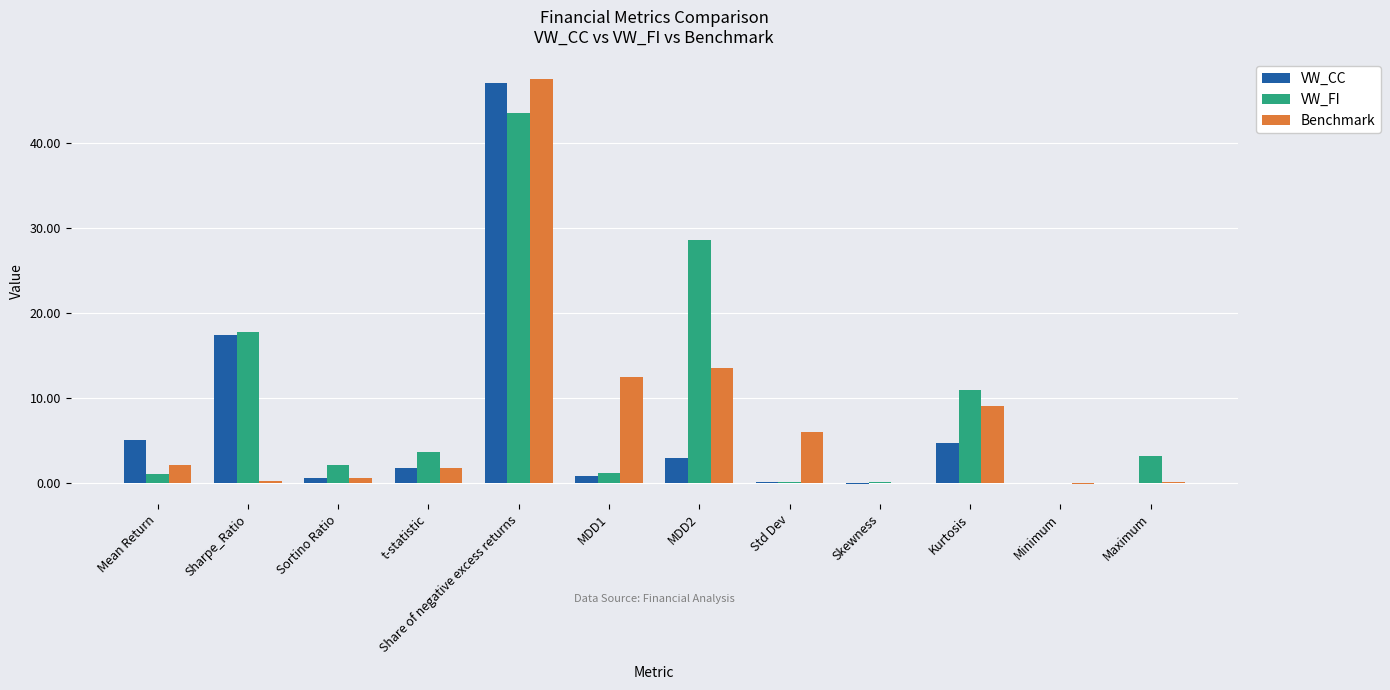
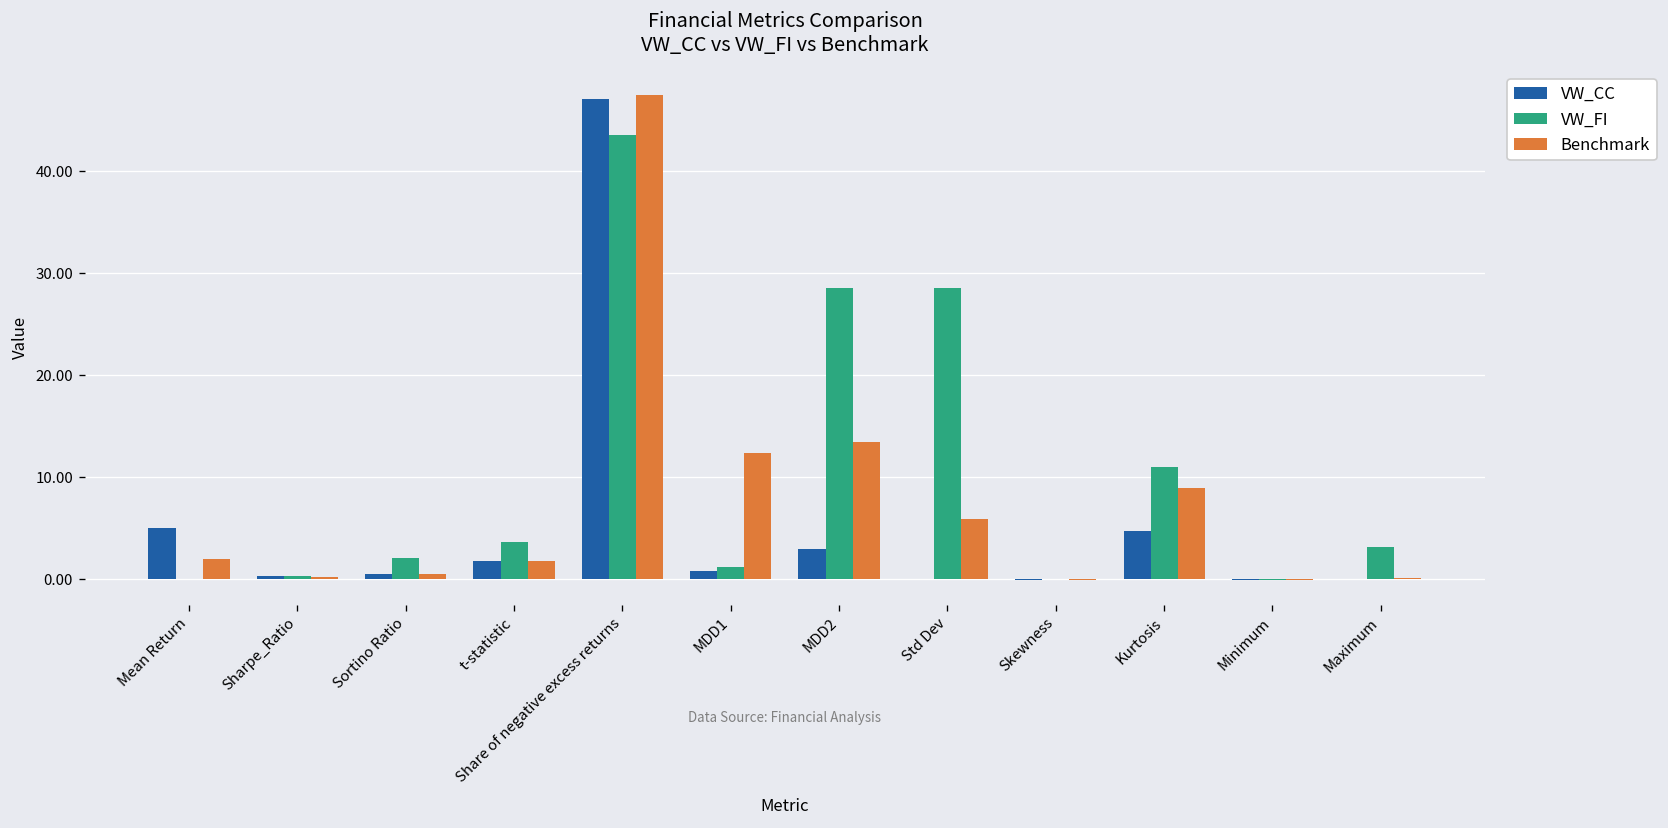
VW_FI, Mean Return: 1 -> 0
VW_CC, Sharpe_Ratio: 17 -> 0
VW_FI, Sharpe_Ratio: 18 -> 0
VW_FI, Std Dev: 0 -> 29
